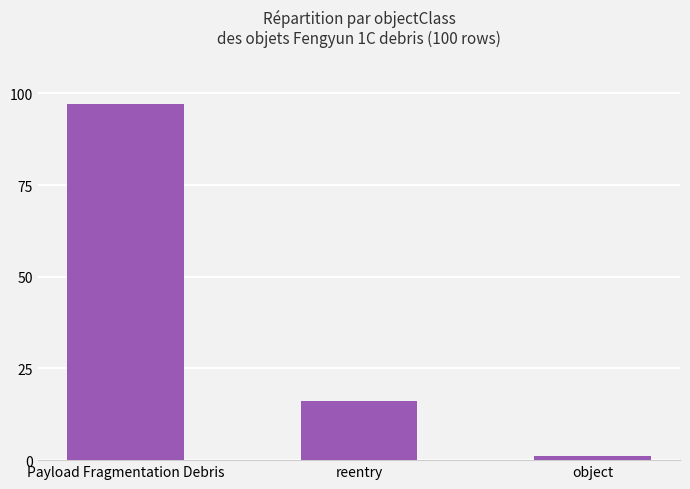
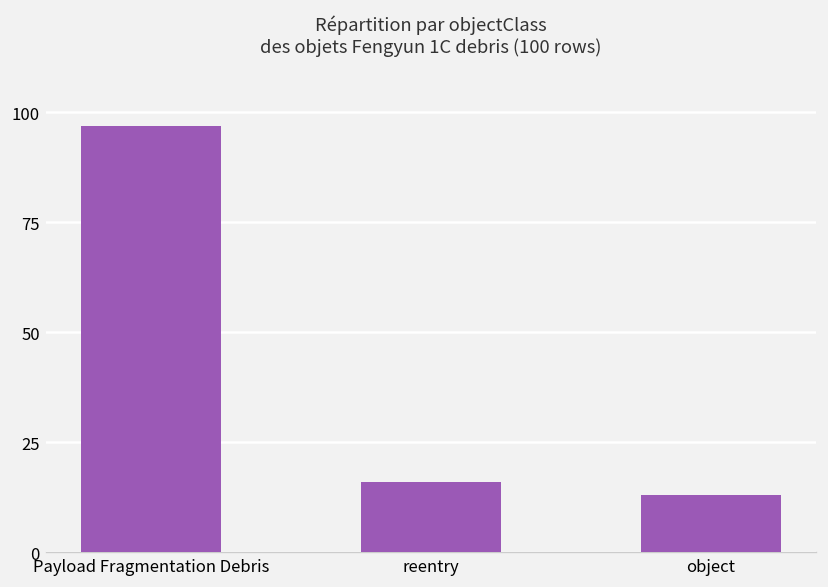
object: 1 -> 13
